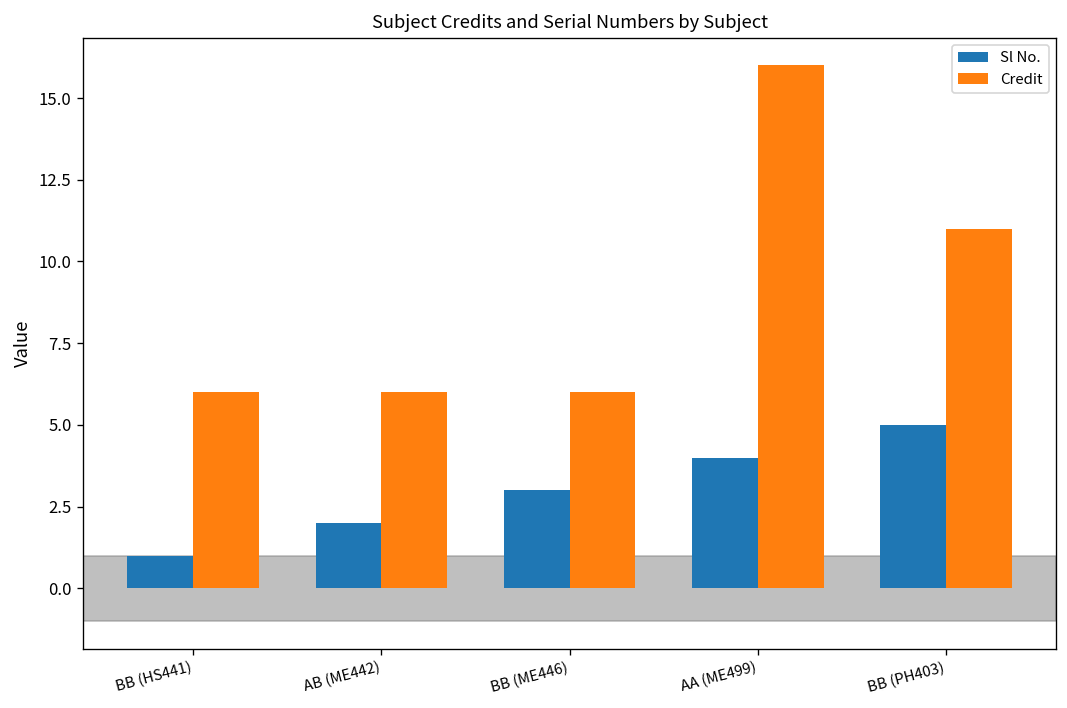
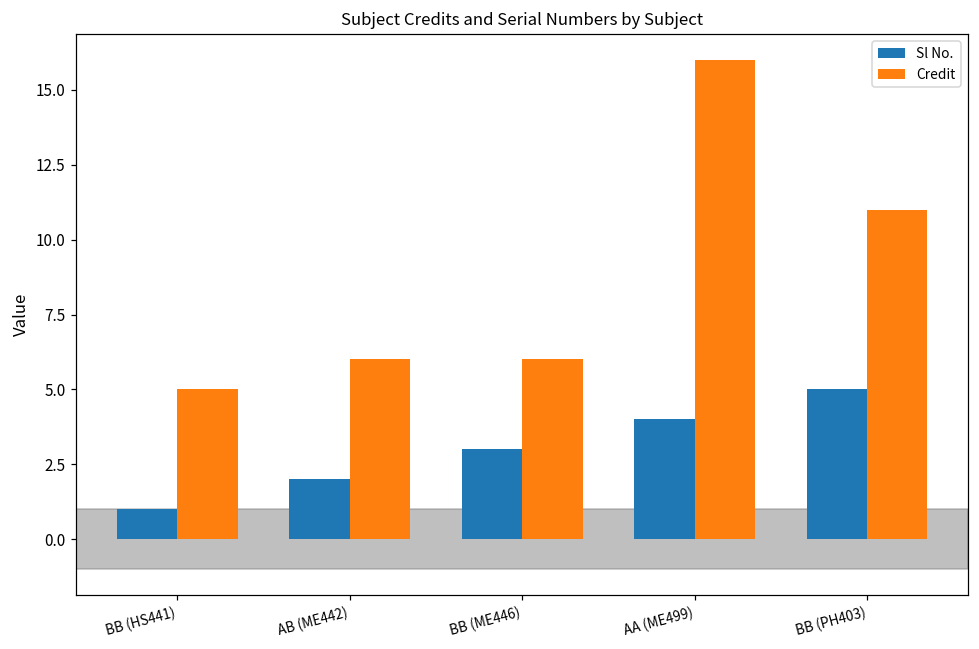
Credit, BB (HS441): 6 -> 5
